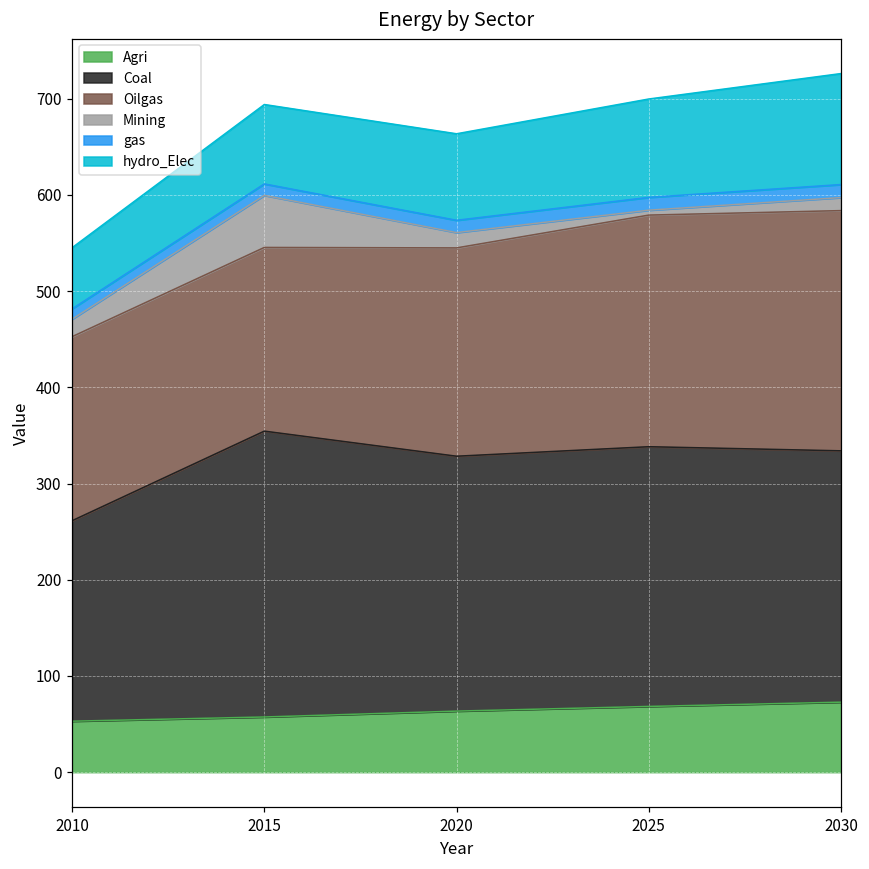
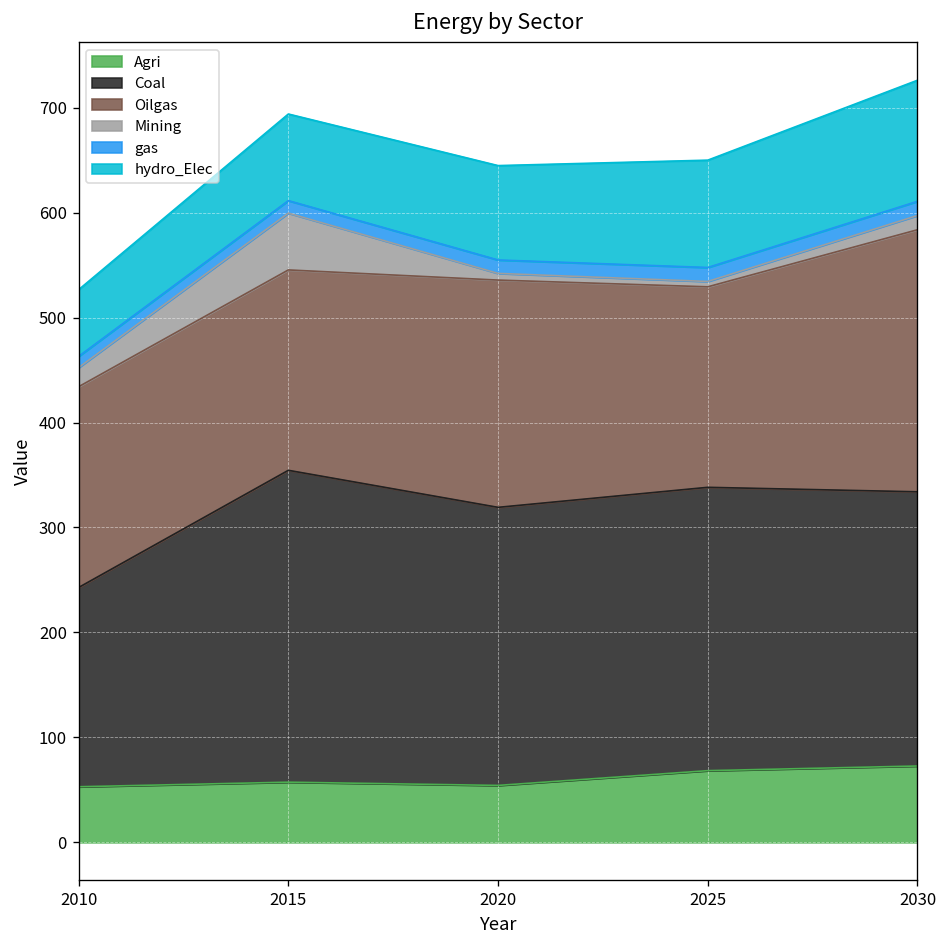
Coal, 2010: 210 -> 190
Agri, 2020: 60 -> 50
Mining, 2020: 20 -> 10
Oilgas, 2025: 240 -> 190
